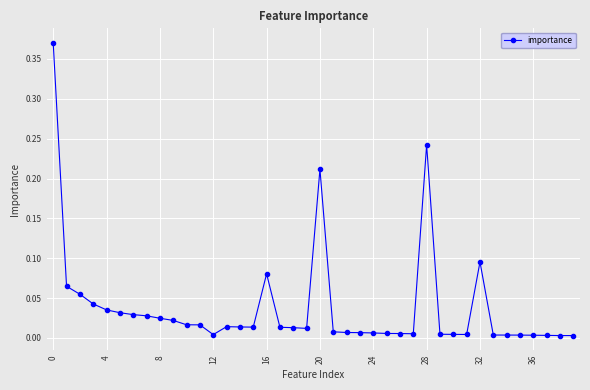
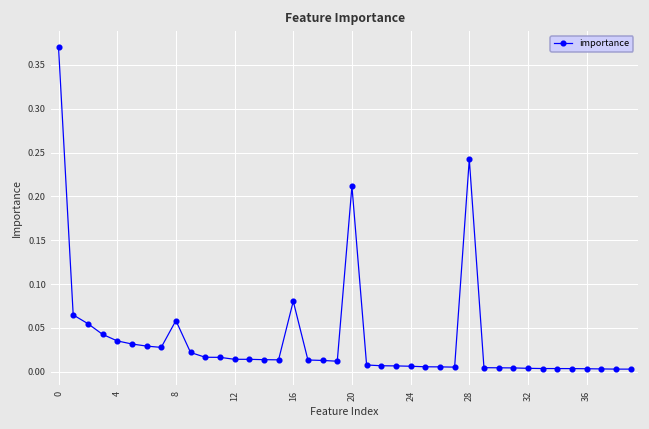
8: 0.02 -> 0.06
12: 0.00 -> 0.01
32: 0.10 -> 0.00
